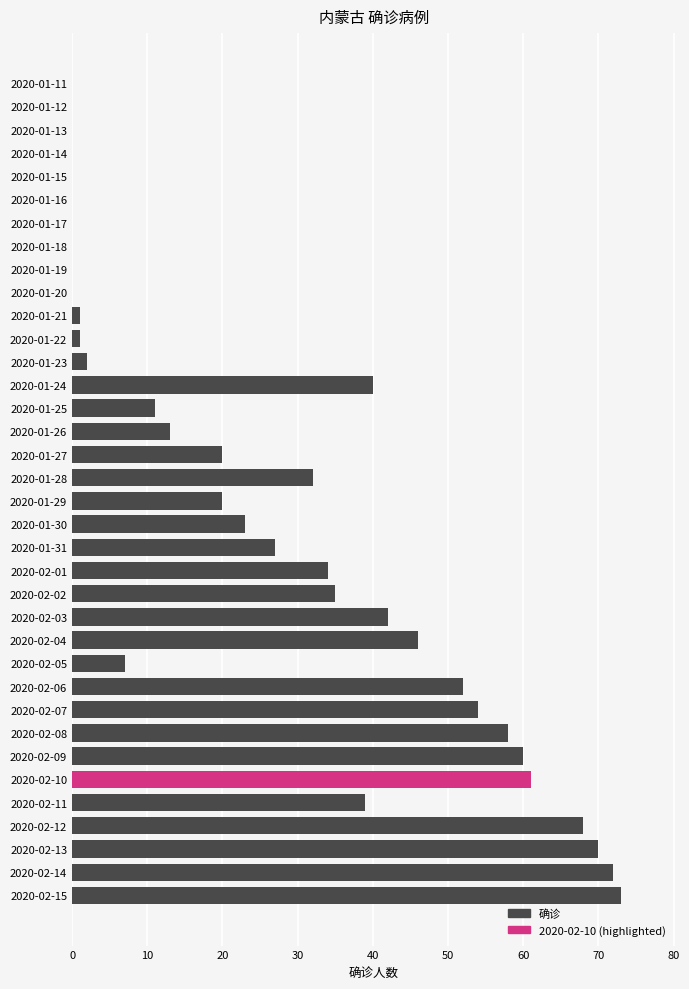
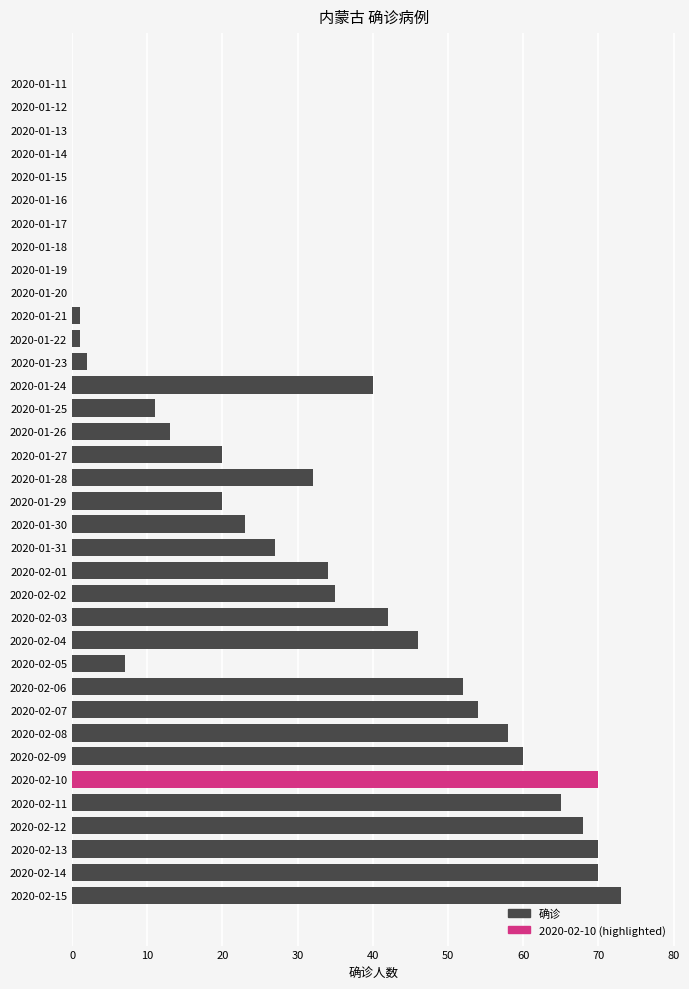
2020-02-10: 61 -> 70
2020-02-11: 39 -> 65
2020-02-14: 72 -> 70
